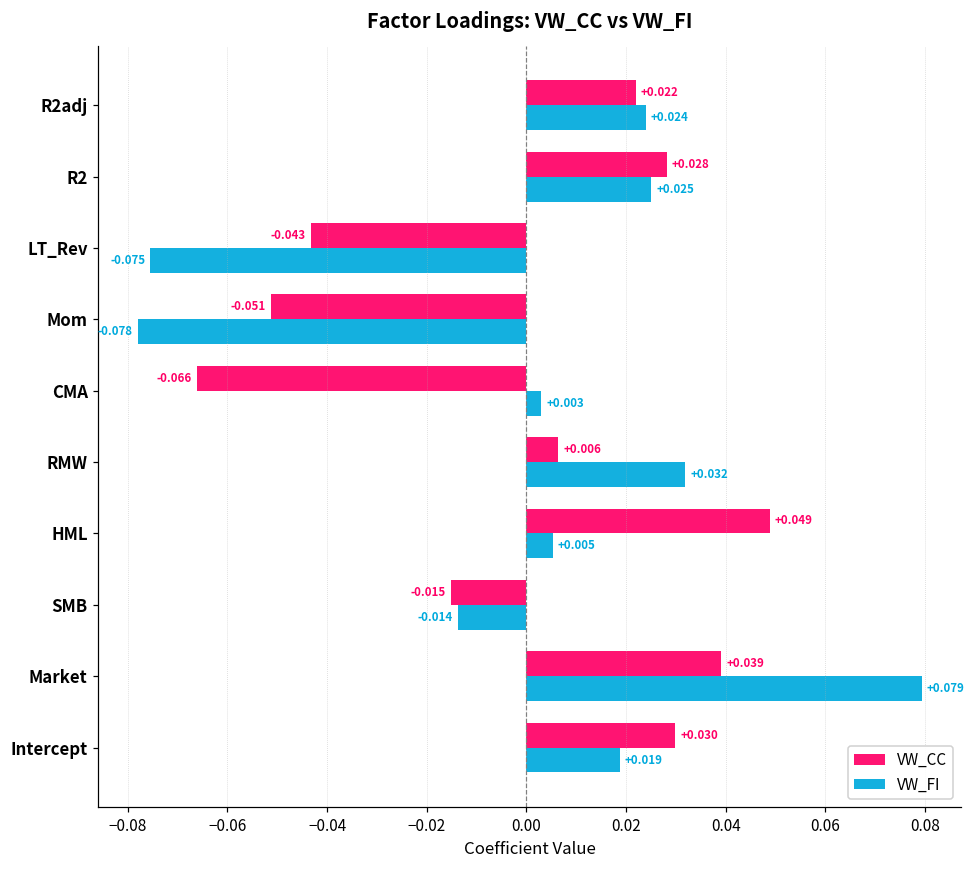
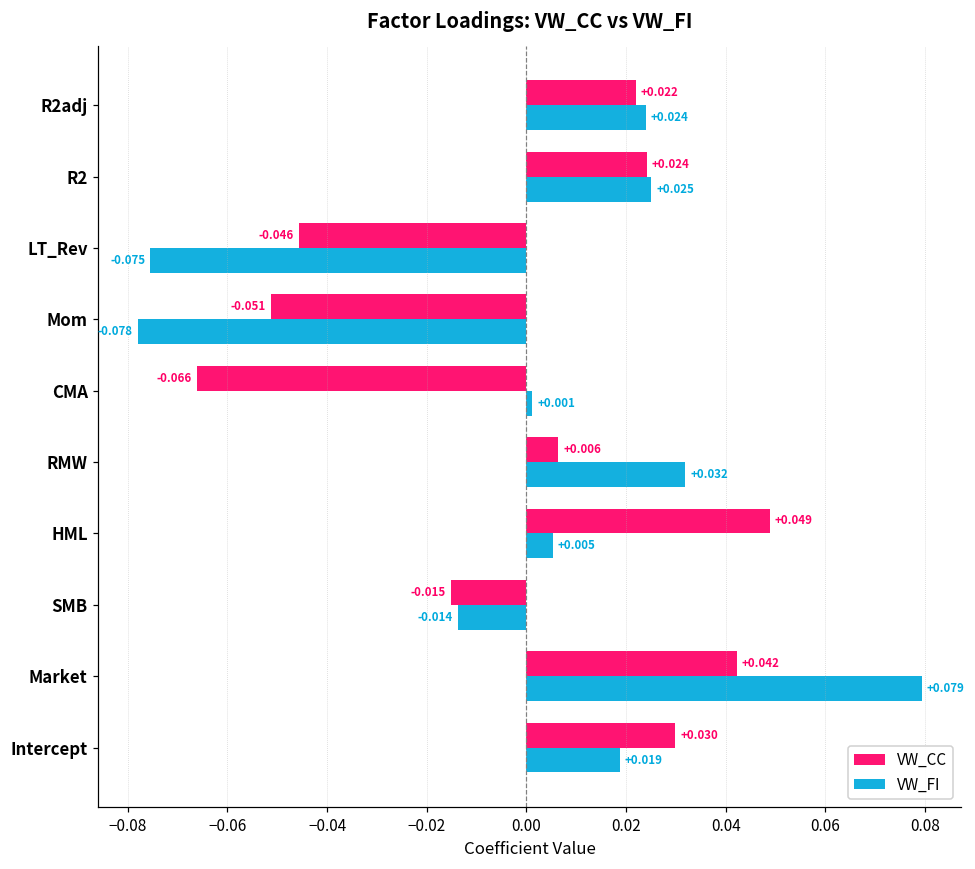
VW_CC, R2: +0.028 -> +0.024
VW_CC, LT_Rev: -0.043 -> -0.046
VW_FI, CMA: +0.003 -> +0.001
VW_CC, Market: +0.039 -> +0.042
